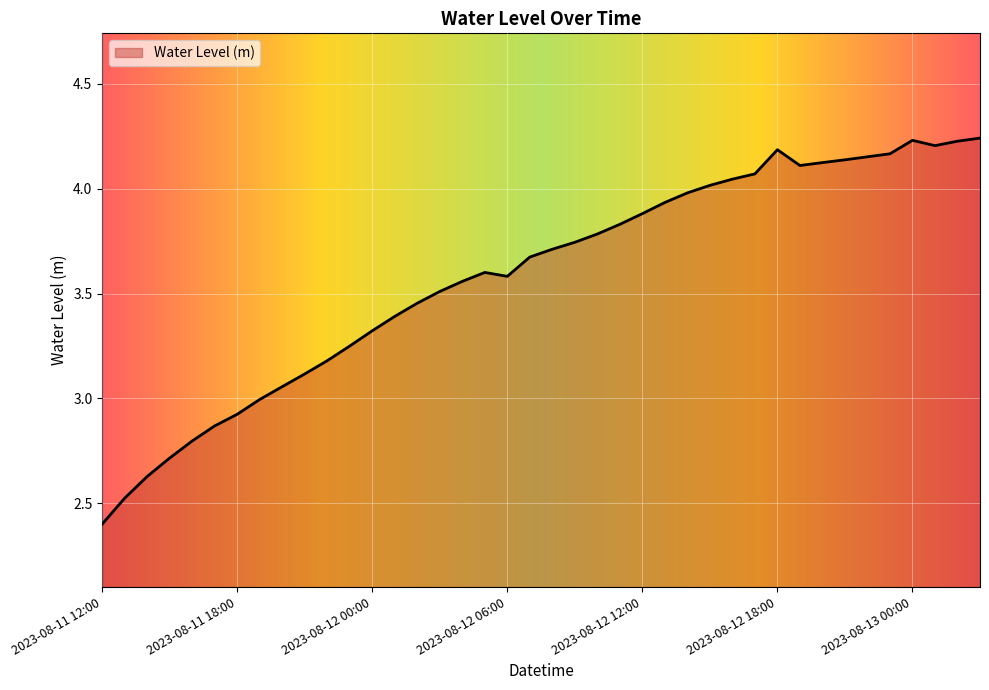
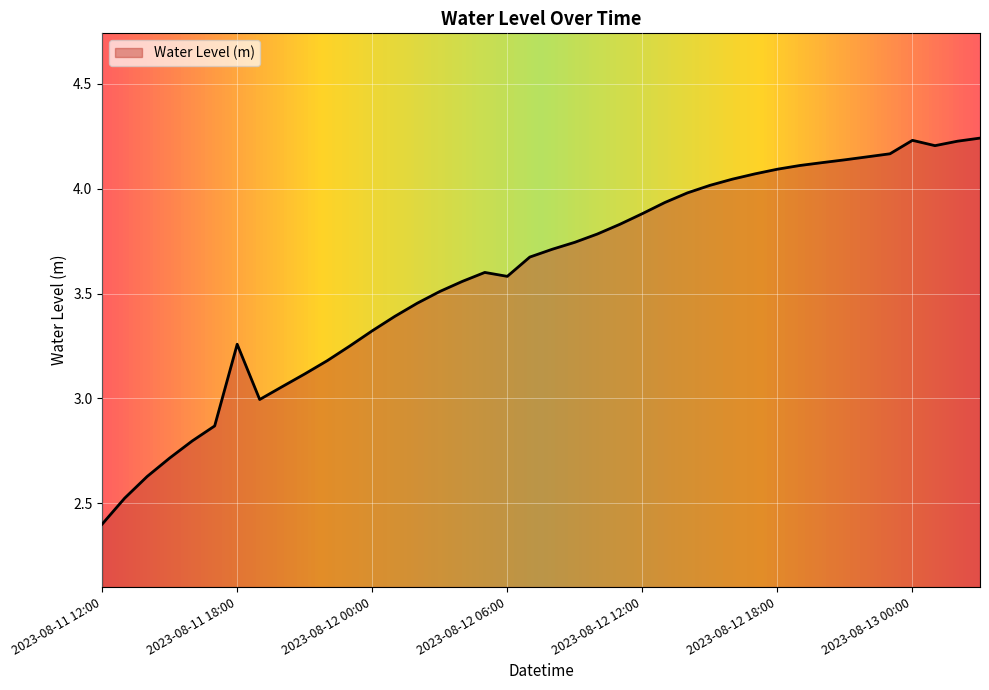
2023-08-11 18:00: 2.92 -> 3.26
2023-08-12 18:00: 4.19 -> 4.09
